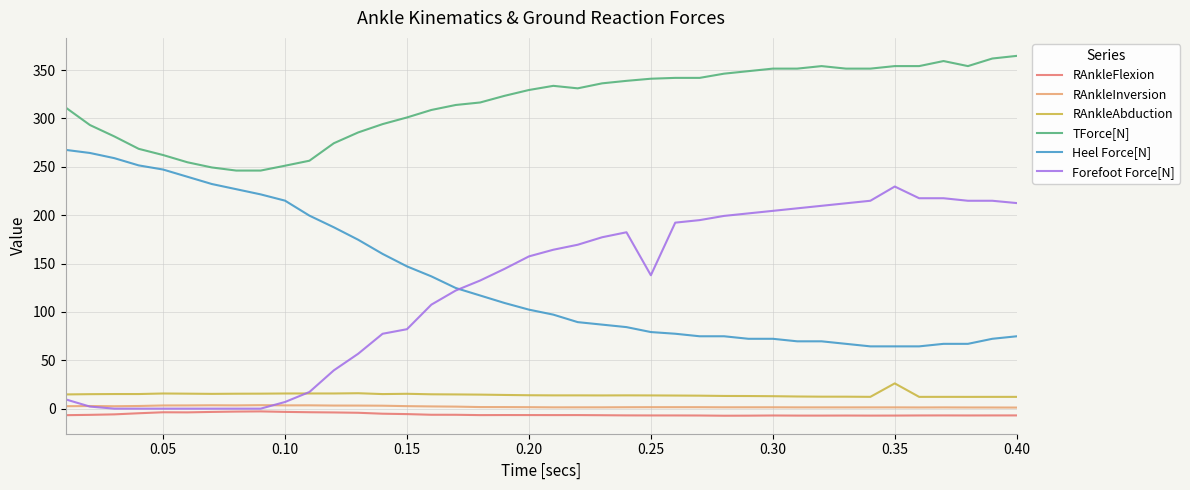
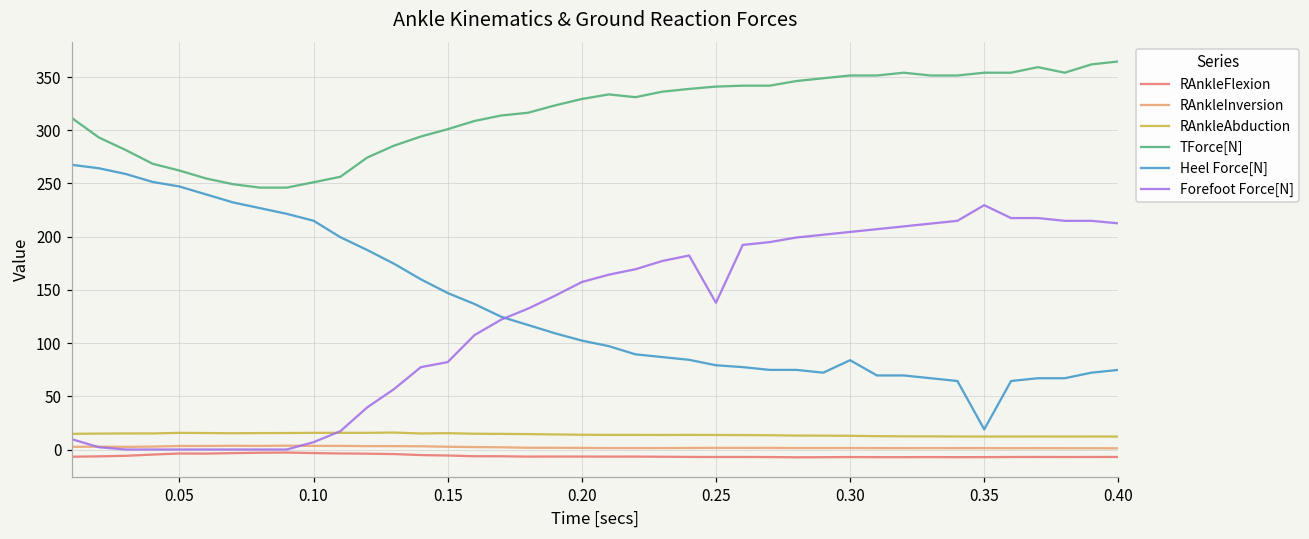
Heel Force[N], 0.30: 70 -> 80
RAnkleAbduction, 0.35: 30 -> 10
Heel Force[N], 0.35: 60 -> 20
